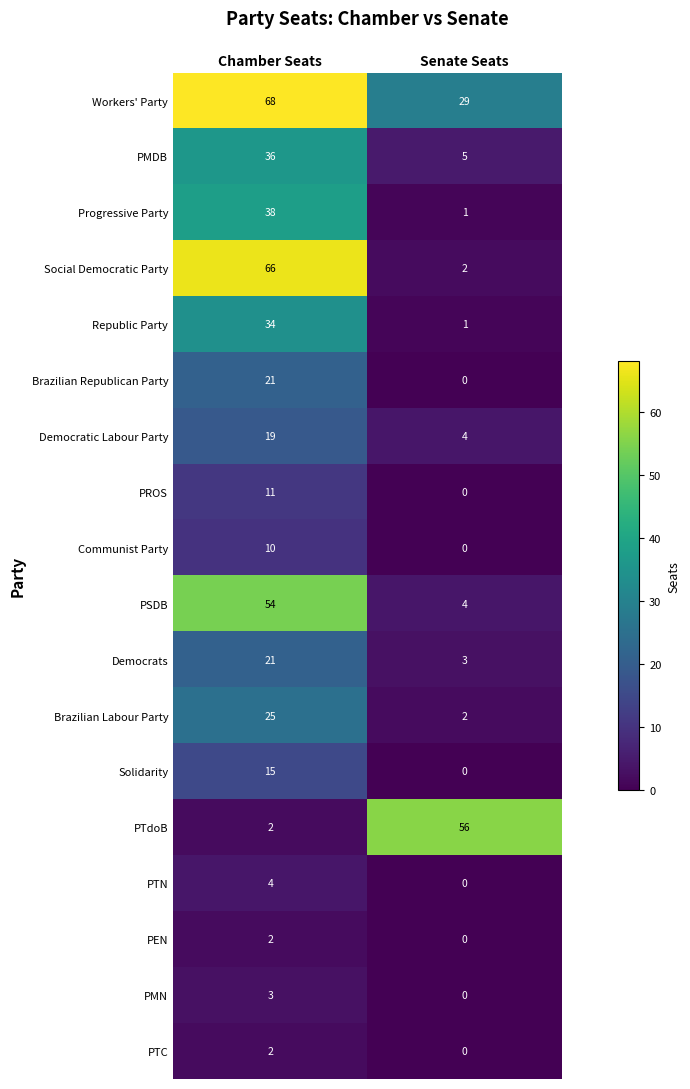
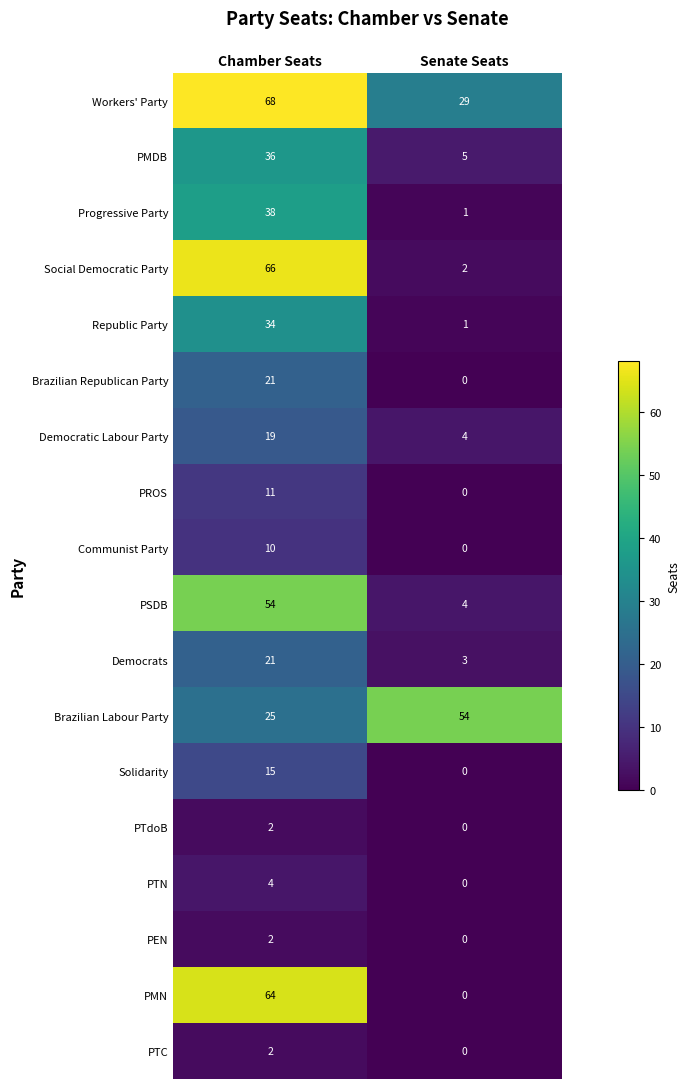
Brazilian Labour Party, Senate Seats: 2 -> 54
PTdoB, Senate Seats: 56 -> 0
PMN, Chamber Seats: 3 -> 64
